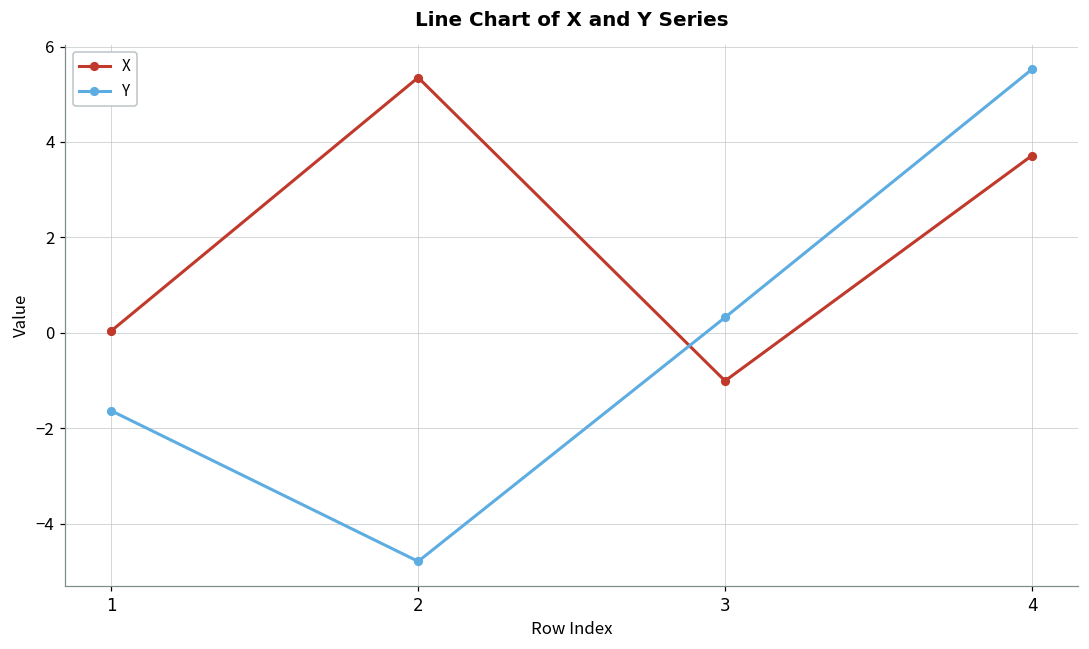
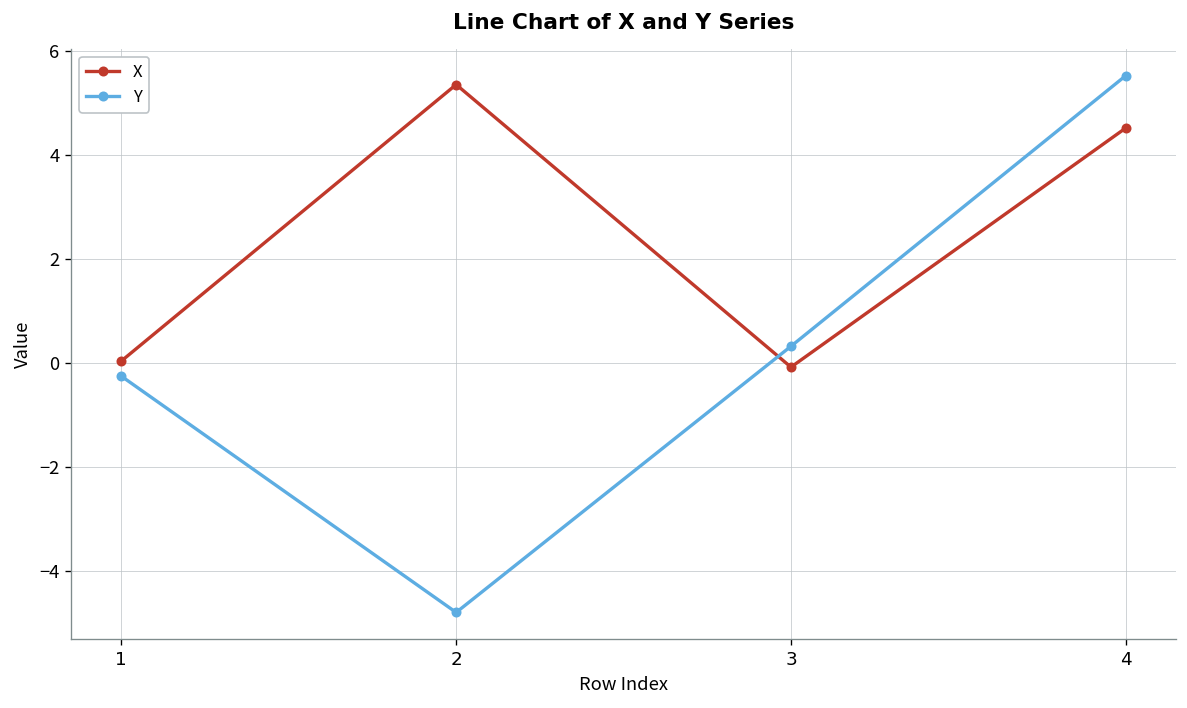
Y, 1: -1.6 -> -0.3
X, 3: -1.0 -> -0.1
X, 4: 3.7 -> 4.5
